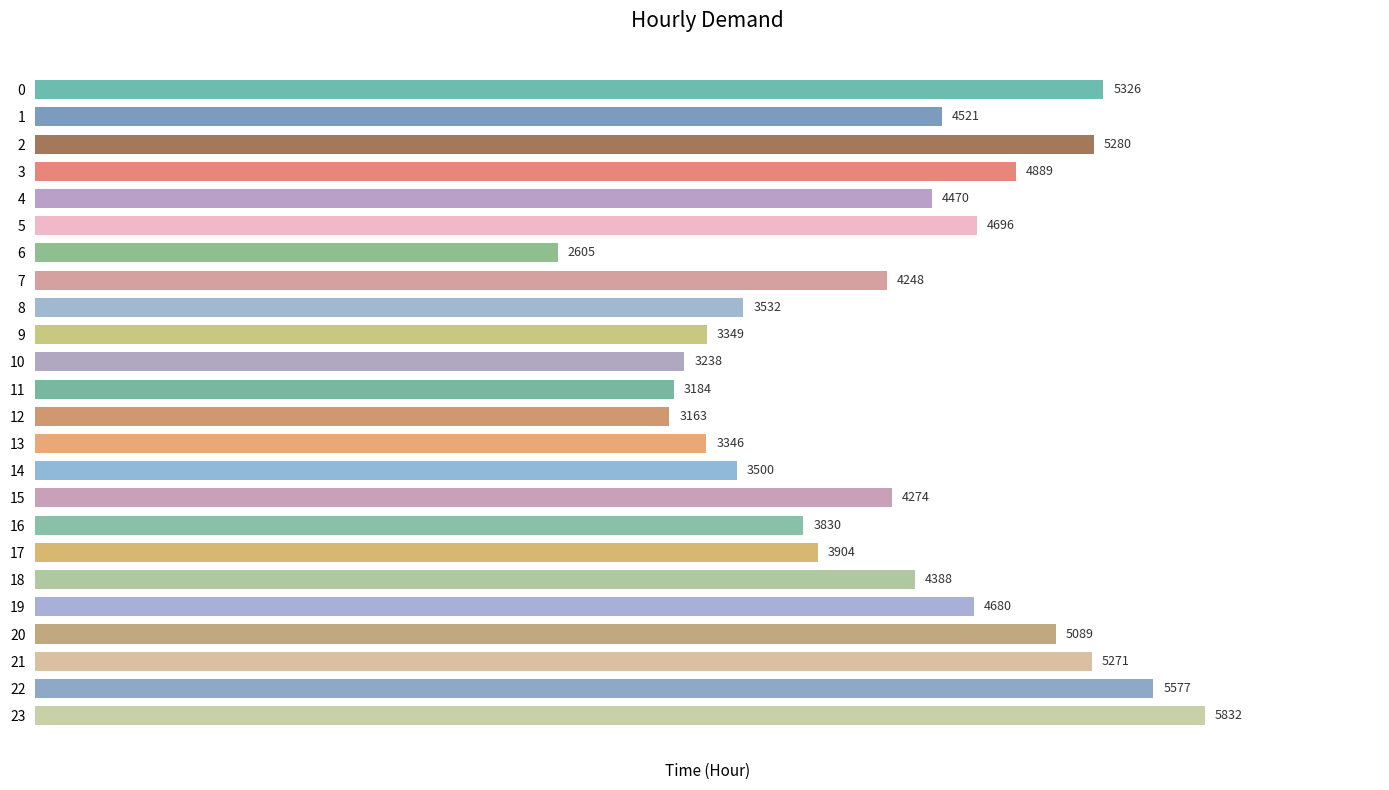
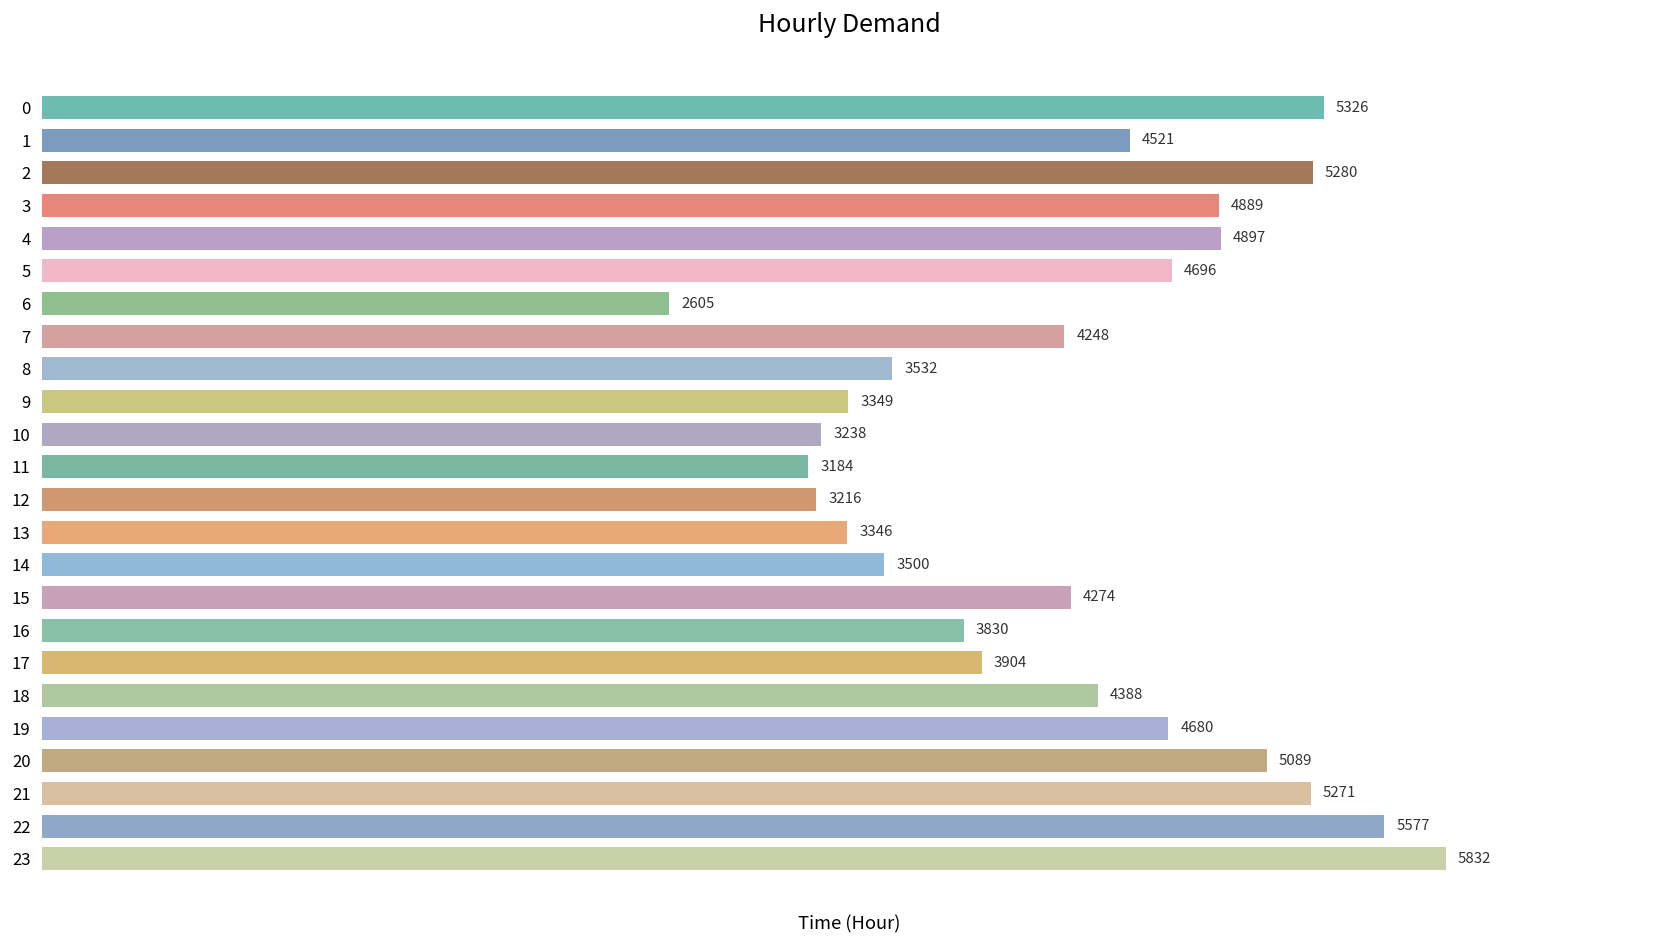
4: 4470 -> 4897
12: 3163 -> 3216
